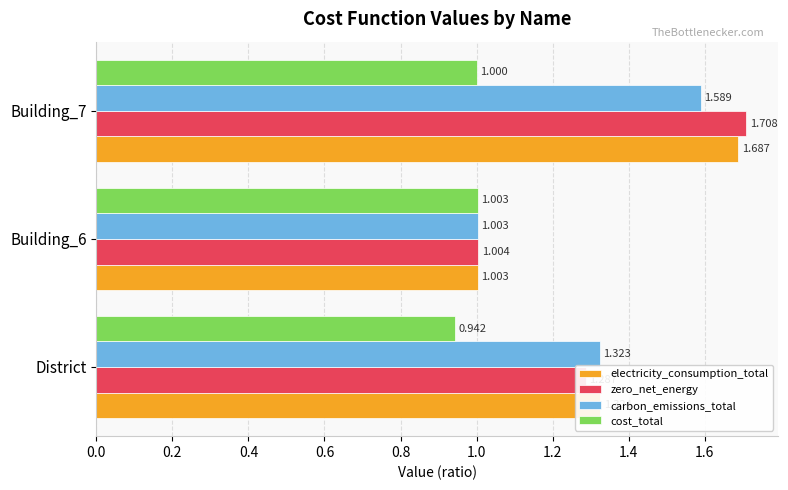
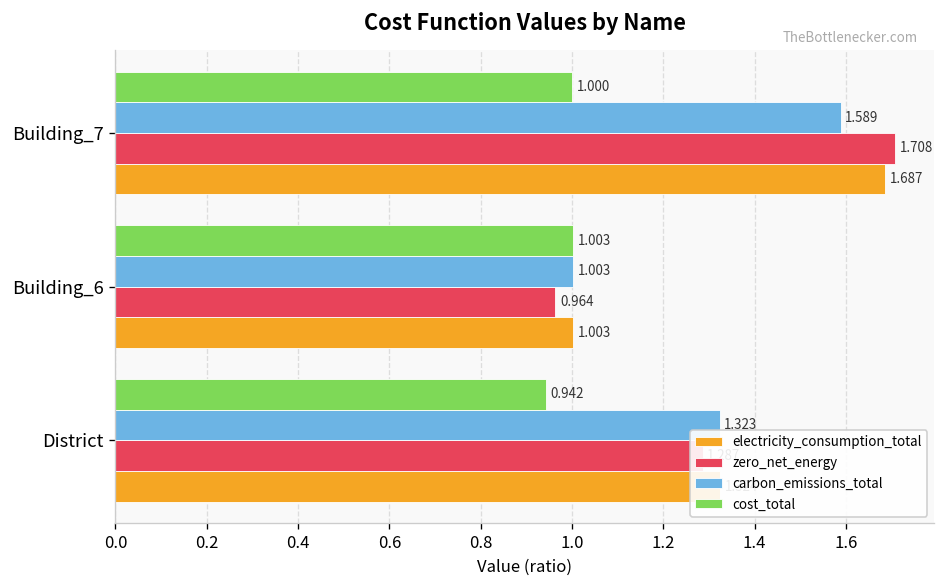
zero_net_energy, Building_6: 1.004 -> 0.964
